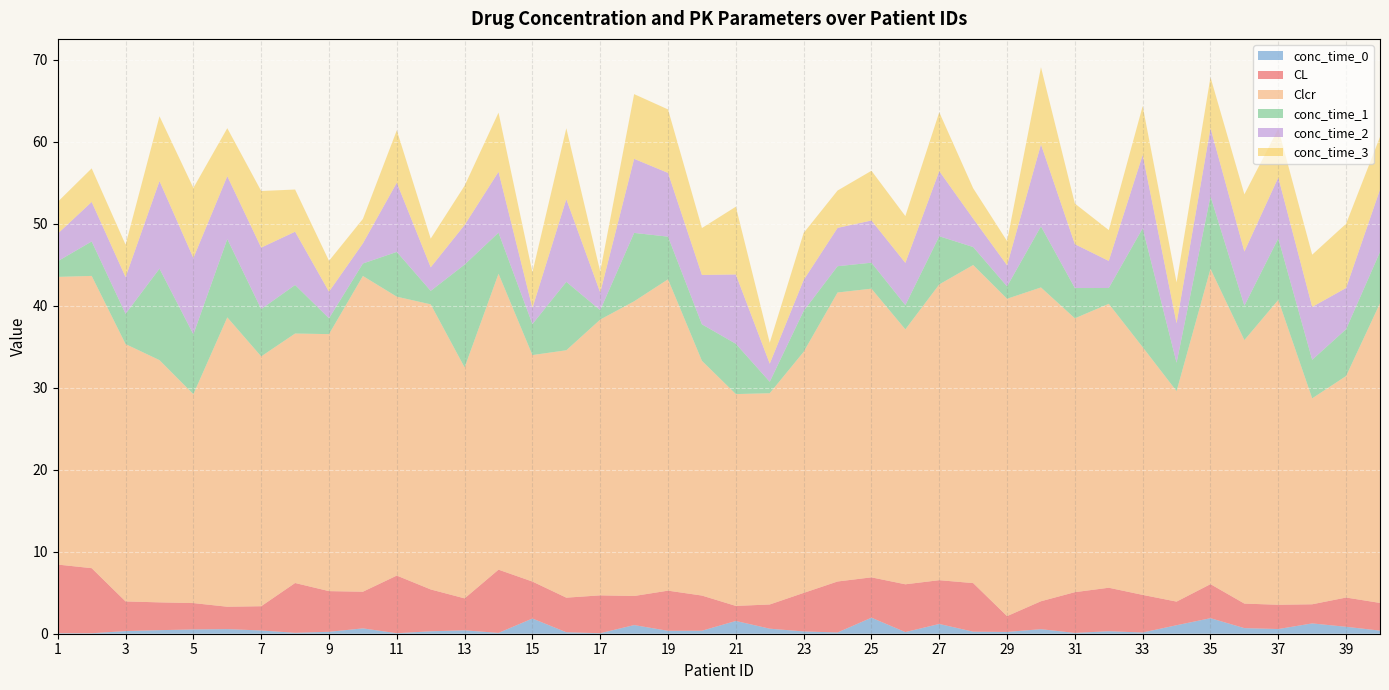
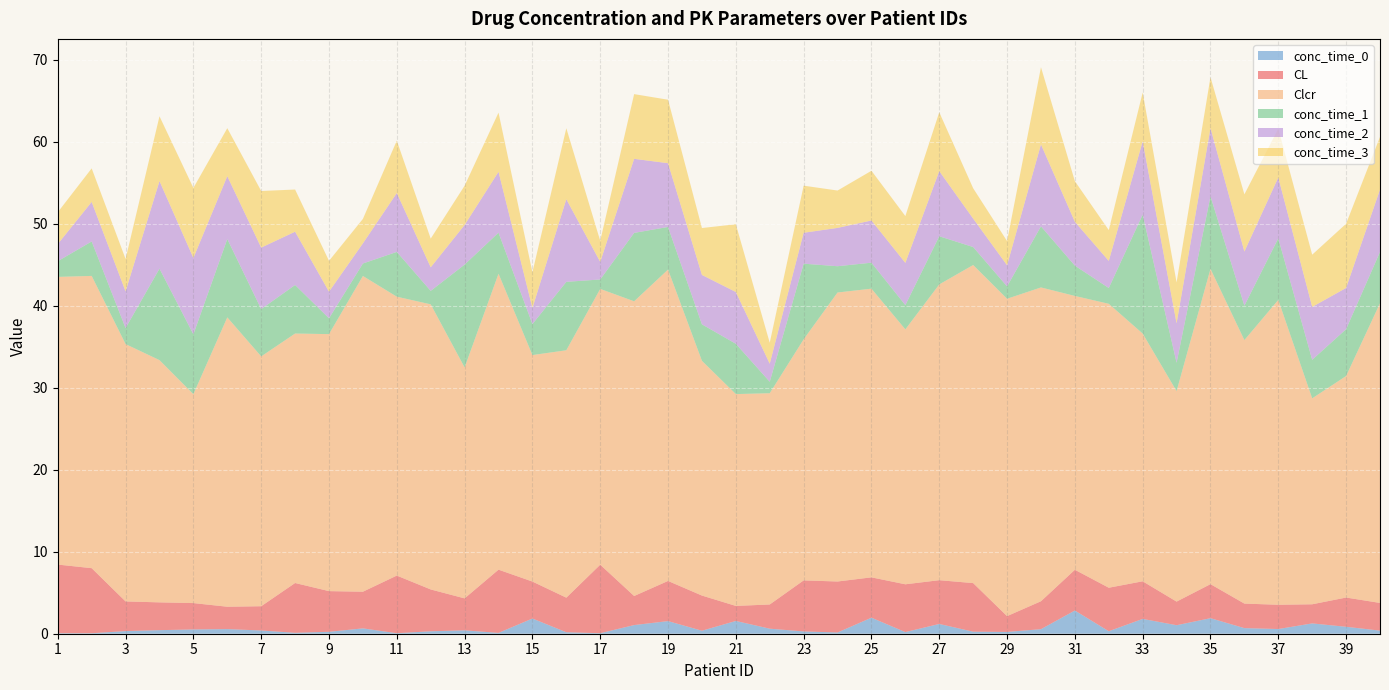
conc_time_2, 1: 3 -> 2
conc_time_1, 3: 4 -> 2
conc_time_2, 11: 8 -> 7
CL, 17: 5 -> 8
conc_time_0, 19: 0 -> 2
conc_time_2, 21: 8 -> 6
CL, 23: 5 -> 6
conc_time_1, 23: 5 -> 9
conc_time_0, 31: 0 -> 3
conc_time_0, 33: 0 -> 2
